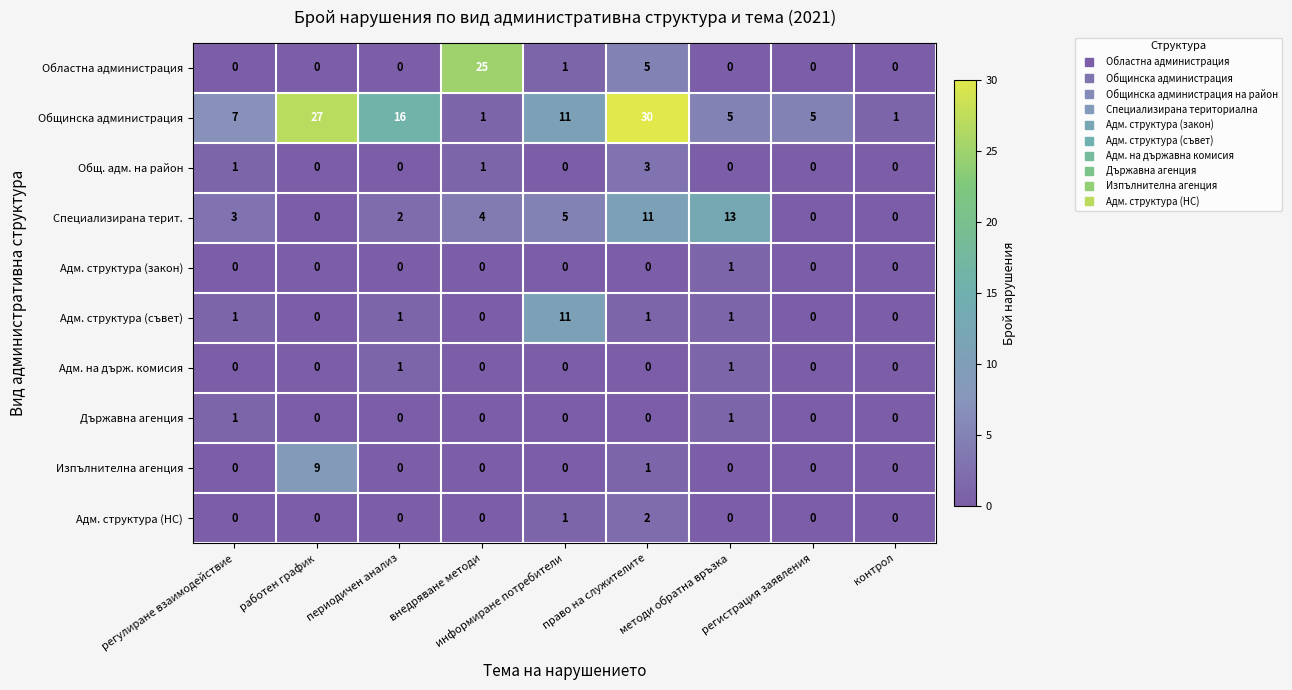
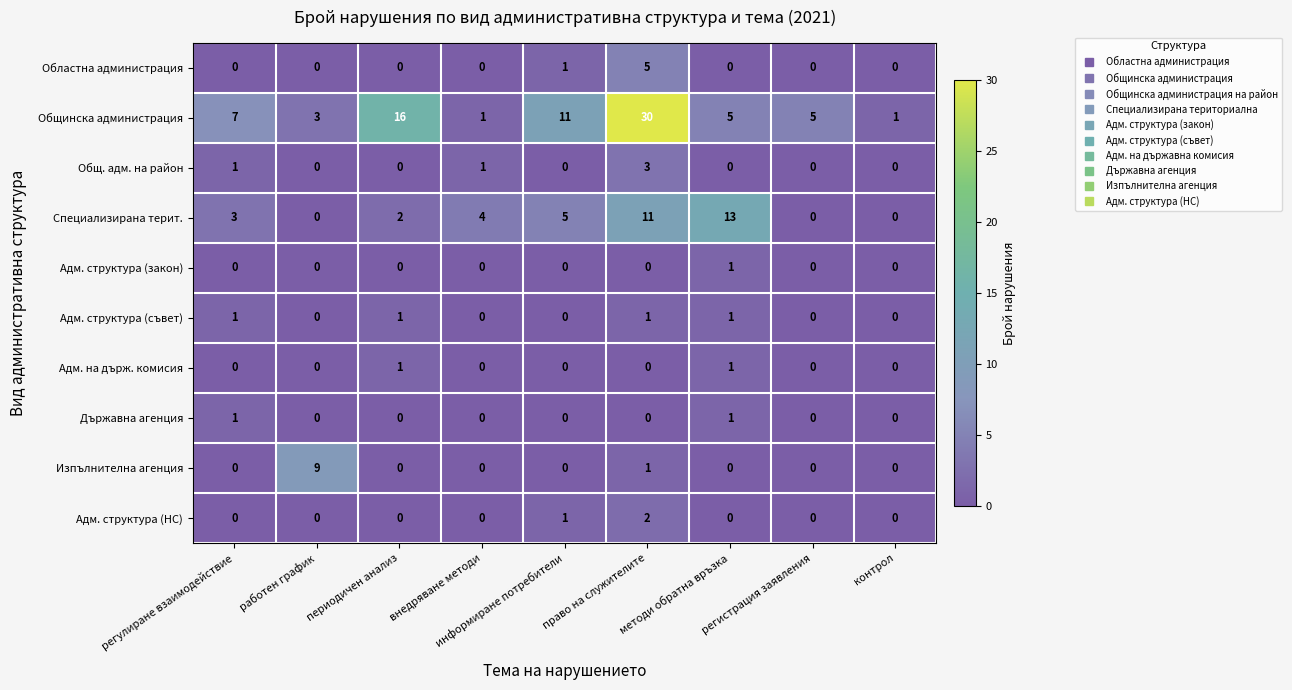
Областна администрация, внедряване методи: 25 -> 0
Общинска администрация, работен график: 27 -> 3
Адм. структура (съвет), информиране потребители: 11 -> 0
